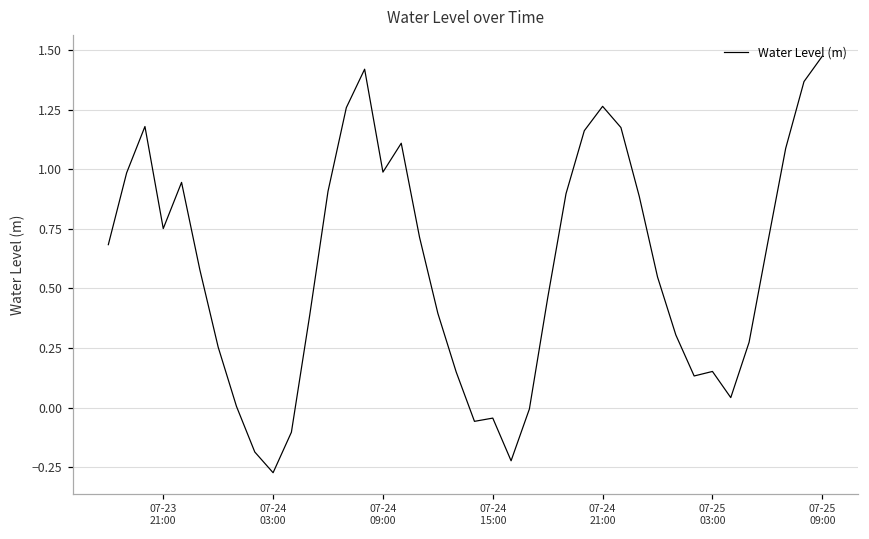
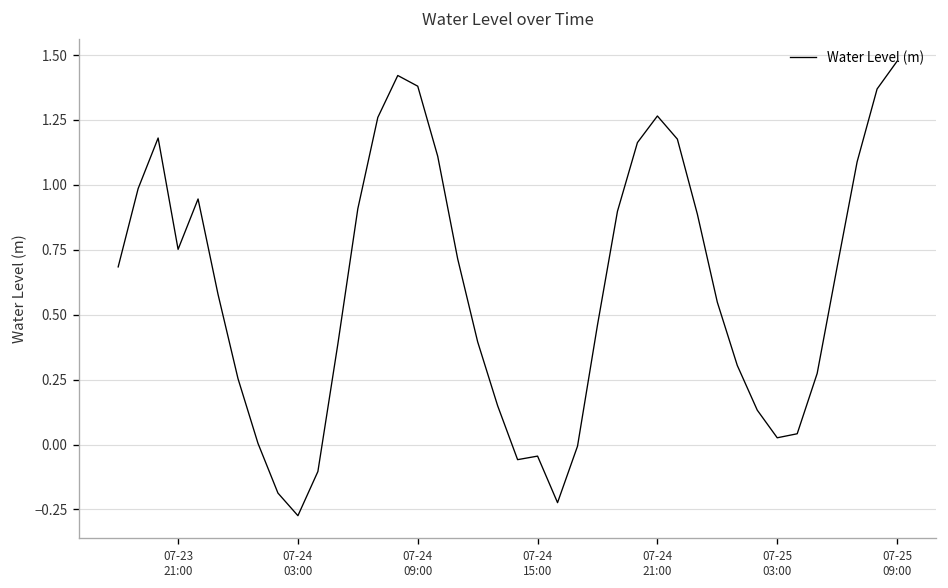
07-24 09:00: 0.99 -> 1.38
07-25 03:00: 0.15 -> 0.03
